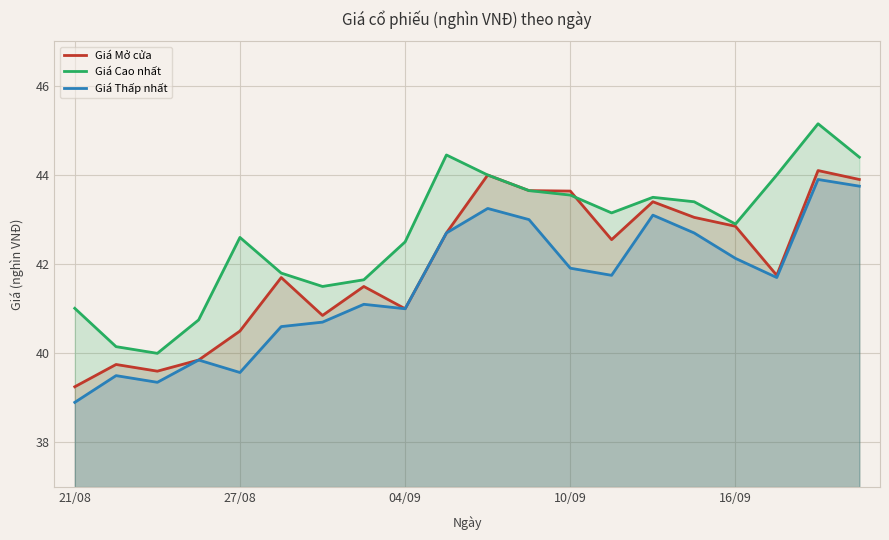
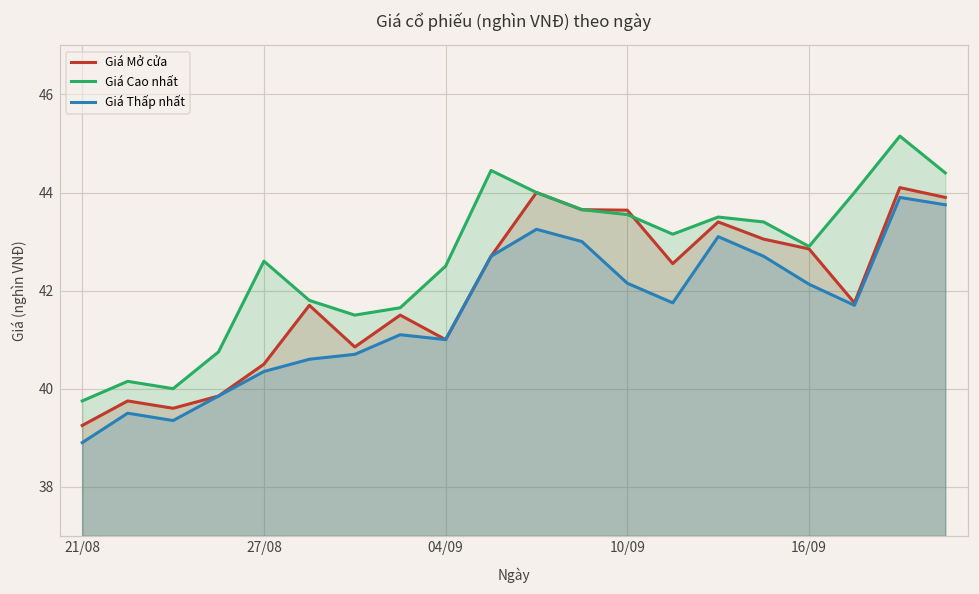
Giá Cao nhất, 21/08: 41.0 -> 39.8
Giá Thấp nhất, 27/08: 39.6 -> 40.4
Giá Thấp nhất, 10/09: 41.9 -> 42.2
